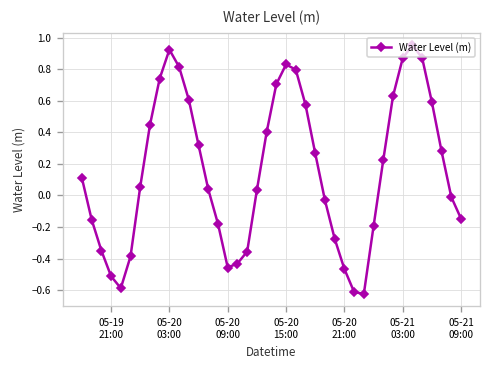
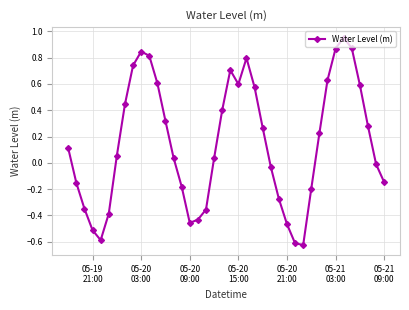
05-20 03:00: 0.92 -> 0.85
05-20 15:00: 0.83 -> 0.60
